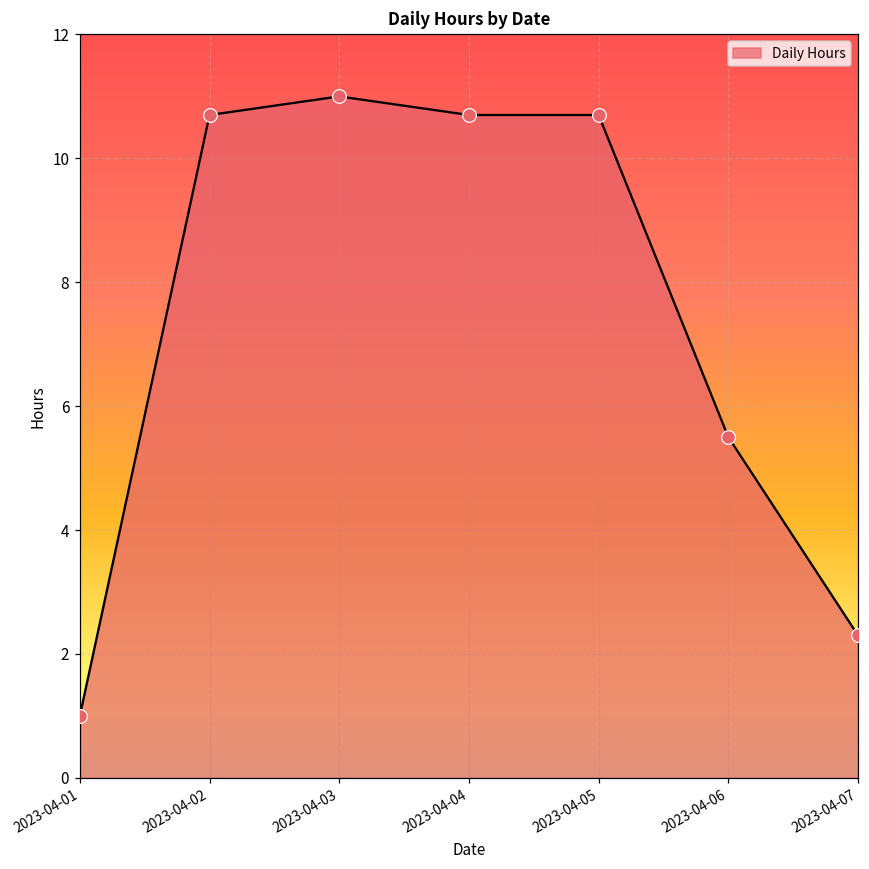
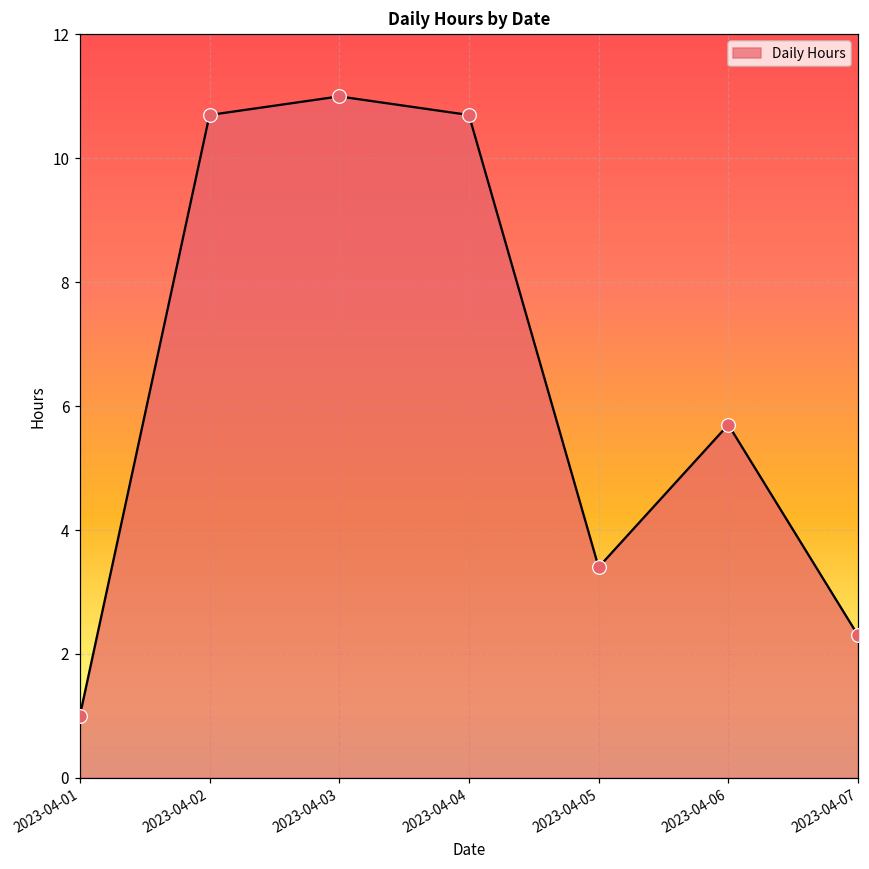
2023-04-05: 10.7 -> 3.4
2023-04-06: 5.5 -> 5.7
